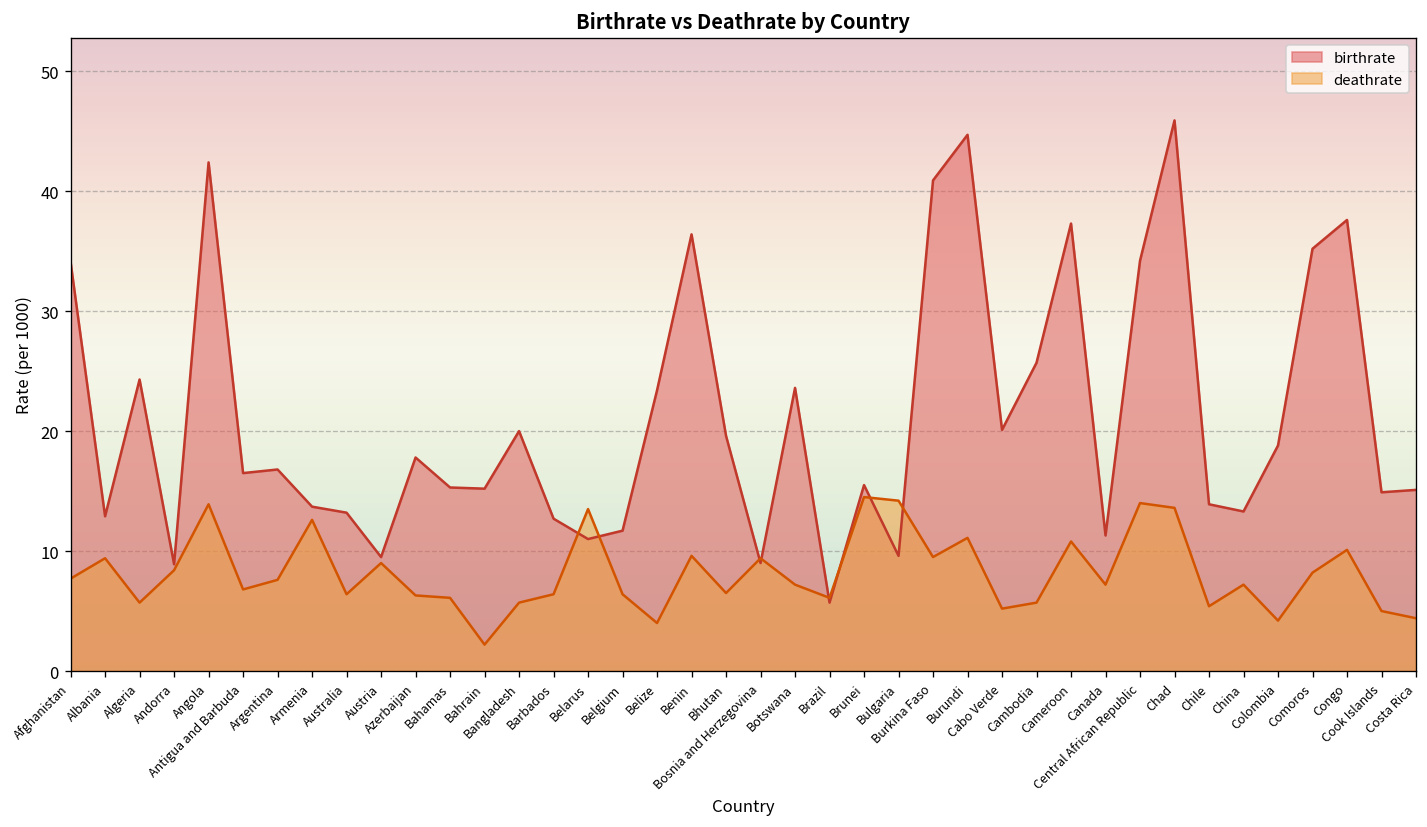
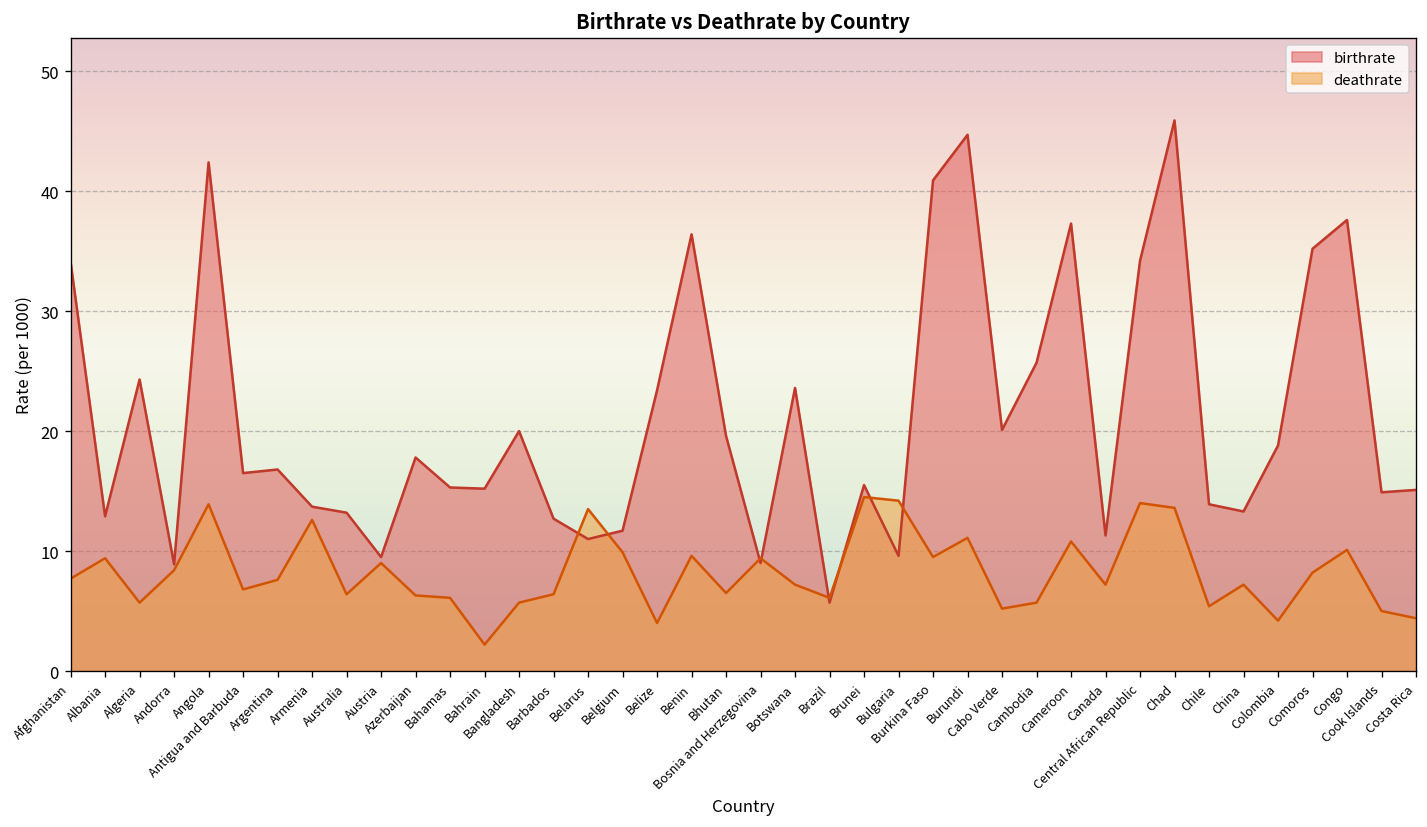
deathrate, Belgium: 6 -> 10
